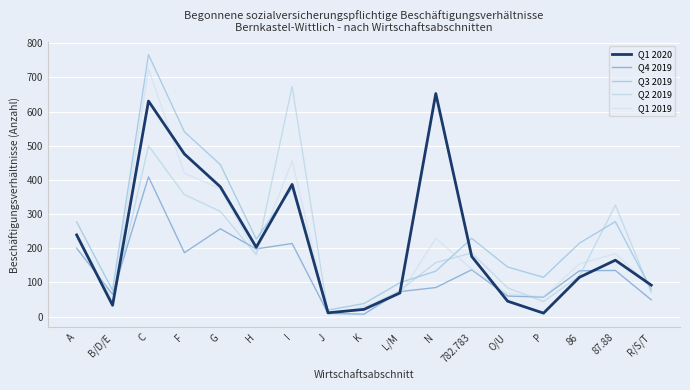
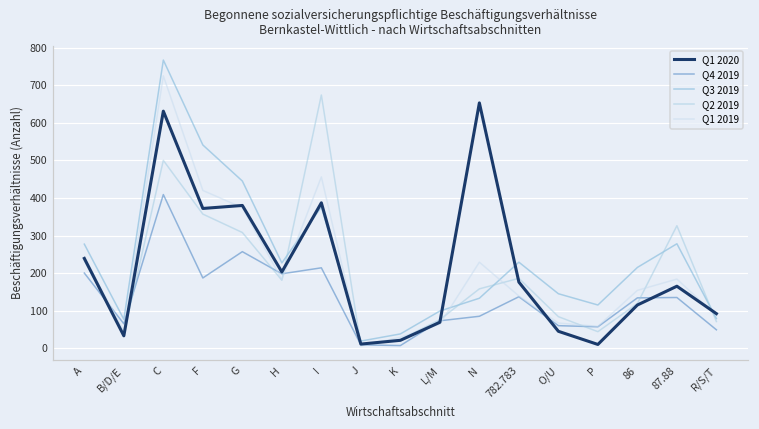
Q1 2020, F: 480 -> 370
